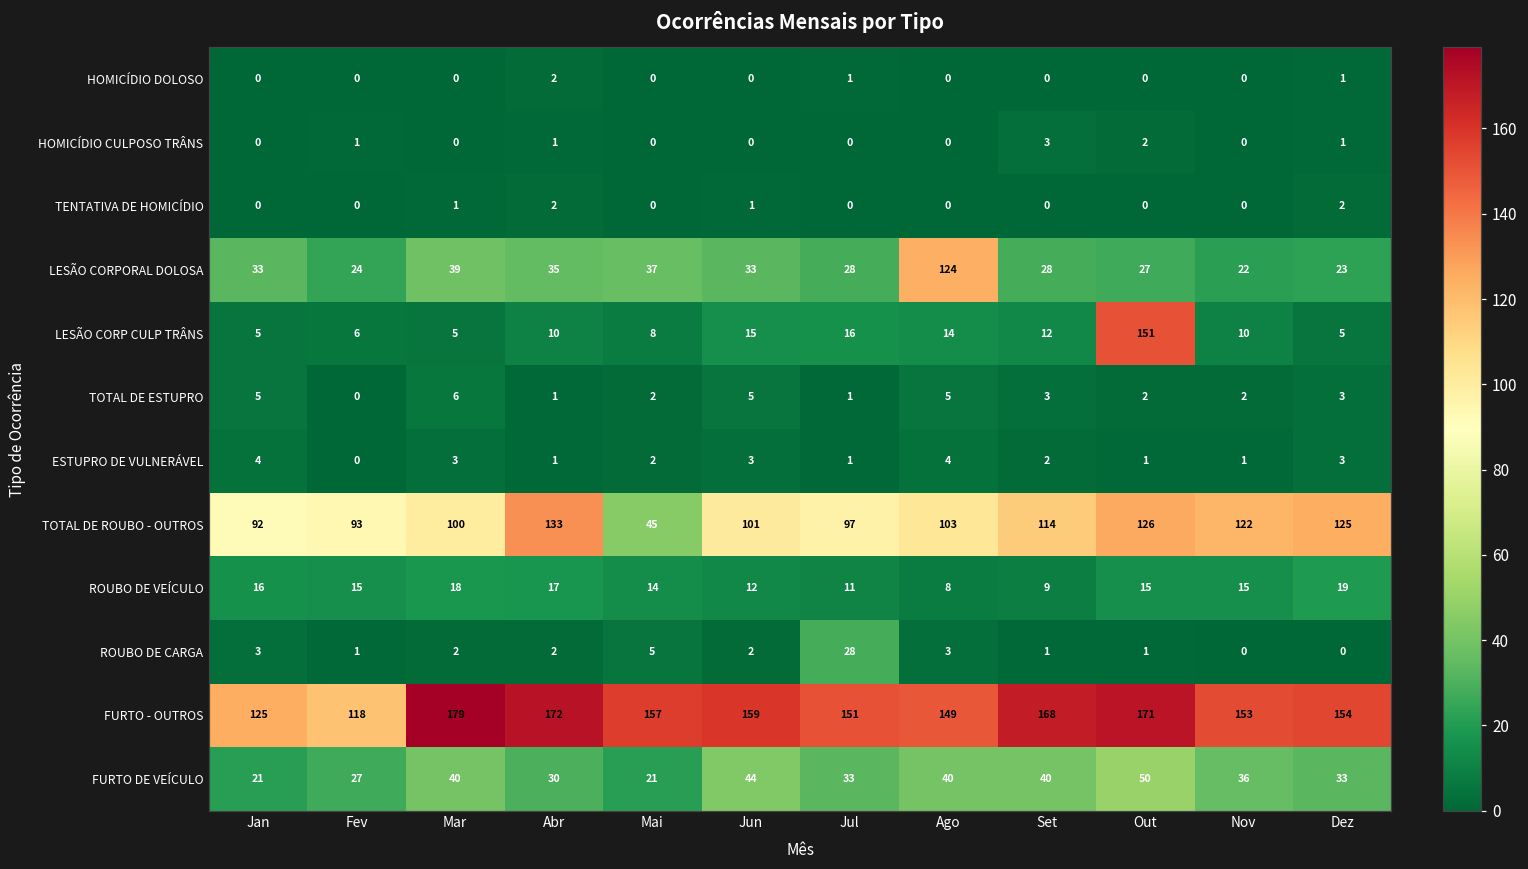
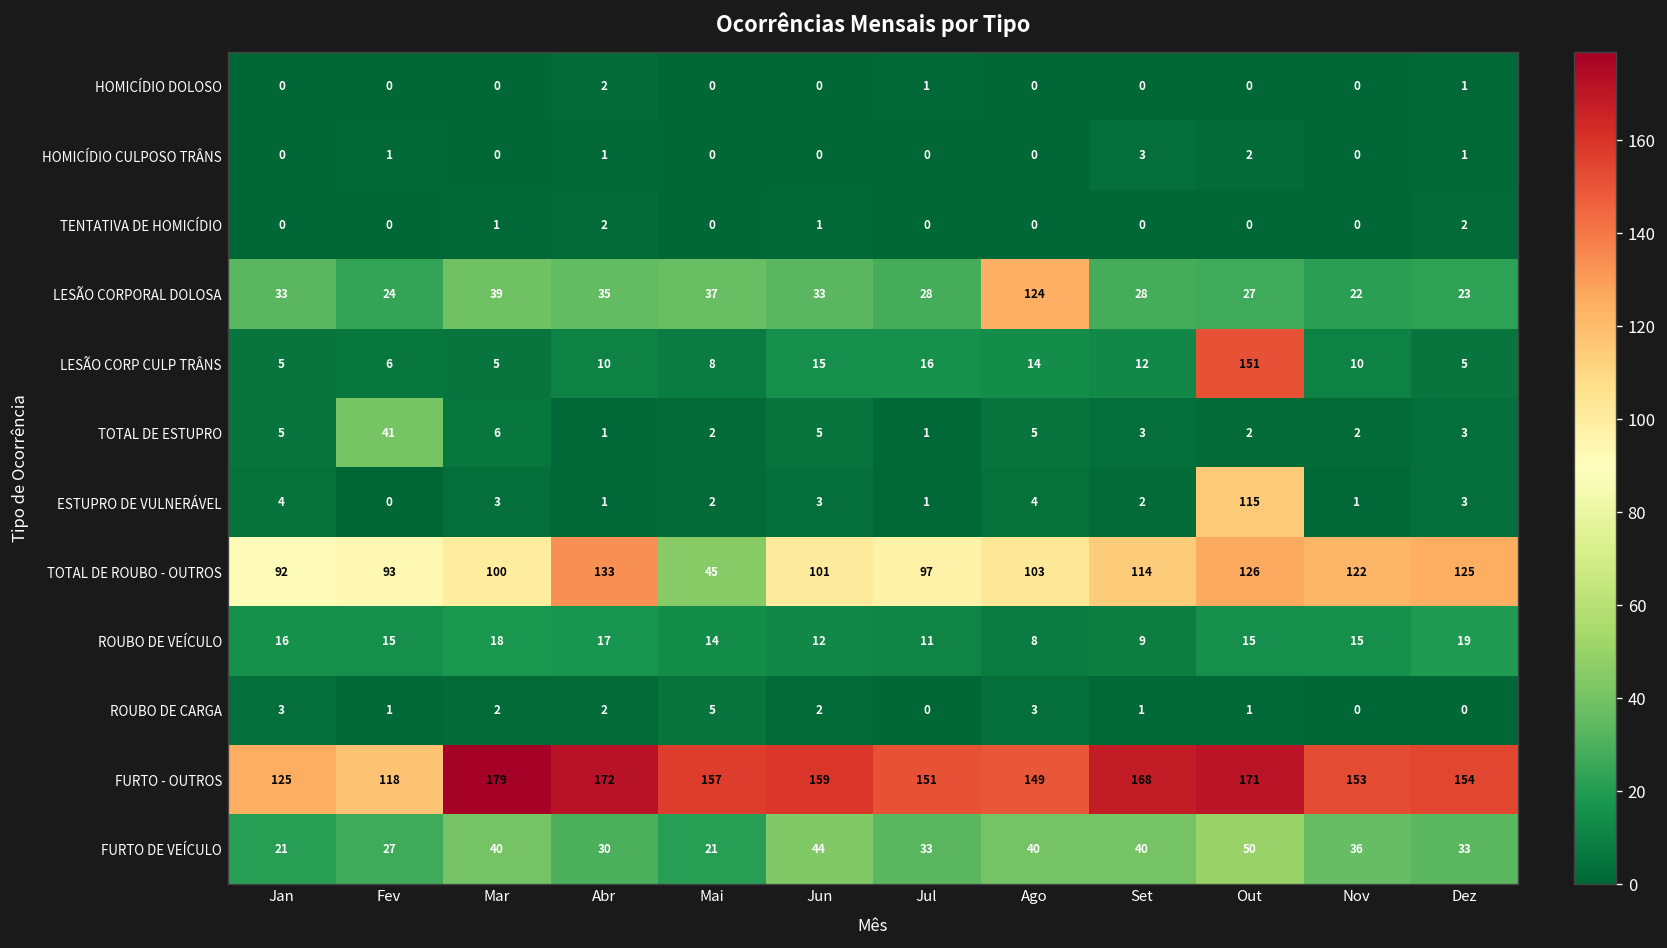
TOTAL DE ESTUPRO, Fev: 0 -> 41
ESTUPRO DE VULNERÁVEL, Out: 1 -> 115
ROUBO DE CARGA, Jul: 28 -> 0
